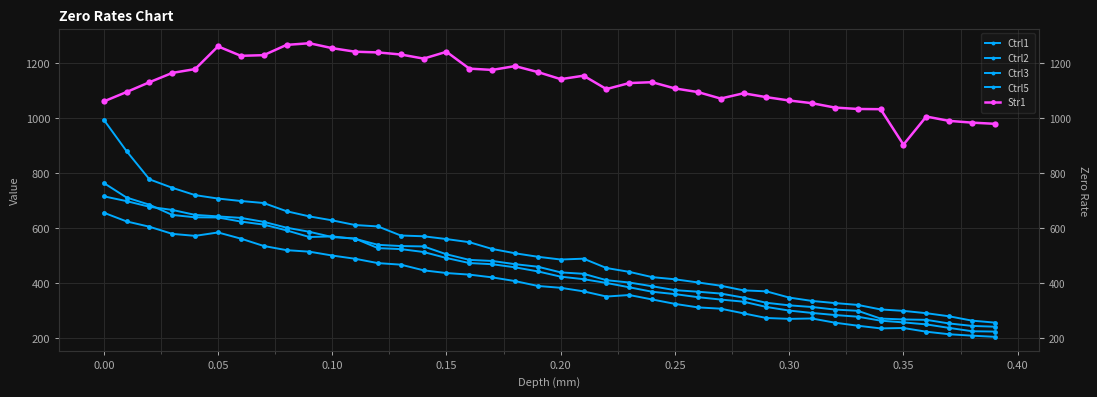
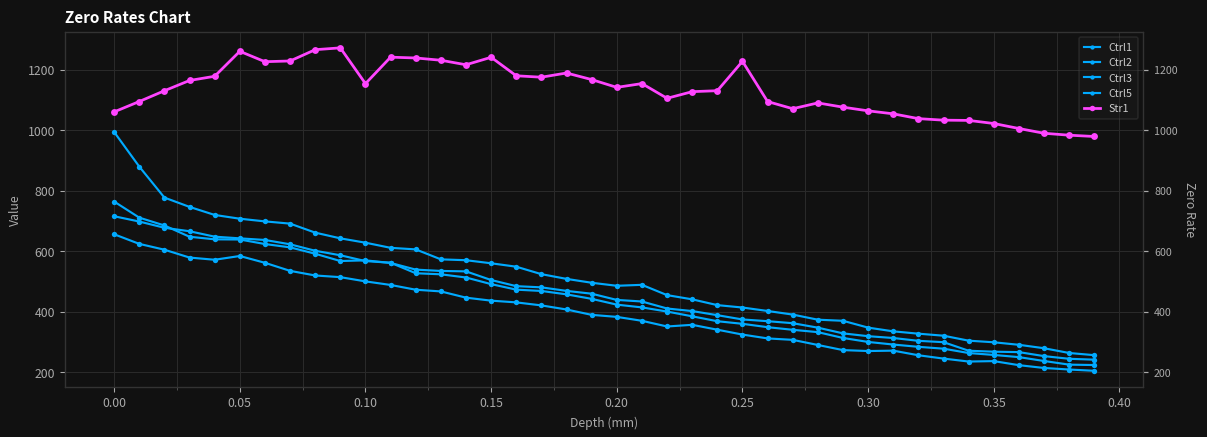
Str1, 0.10: 1250 -> 1150
Str1, 0.25: 1110 -> 1230
Str1, 0.35: 900 -> 1020
